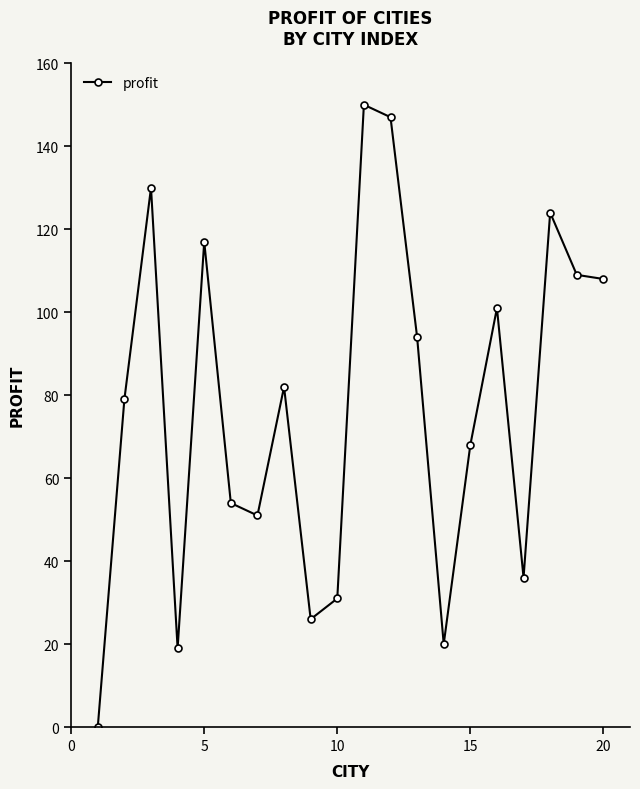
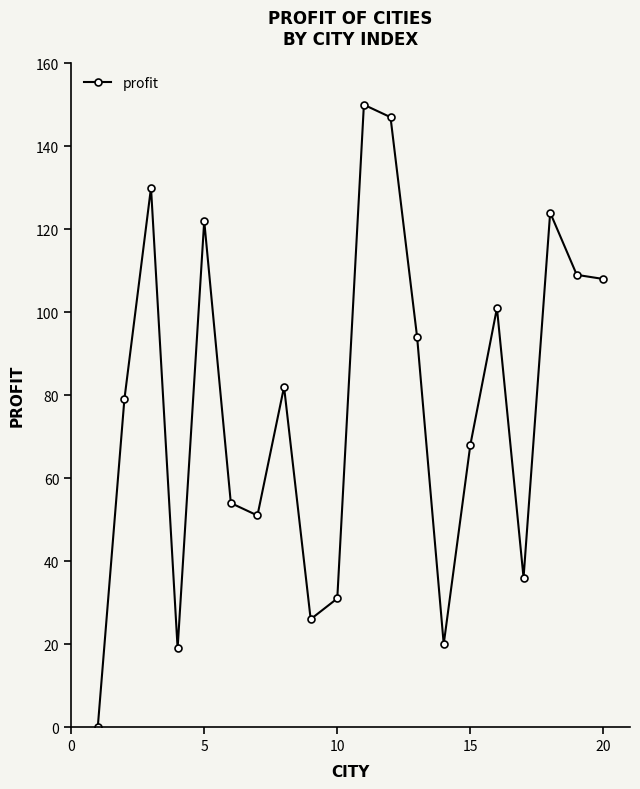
5: 117 -> 122
